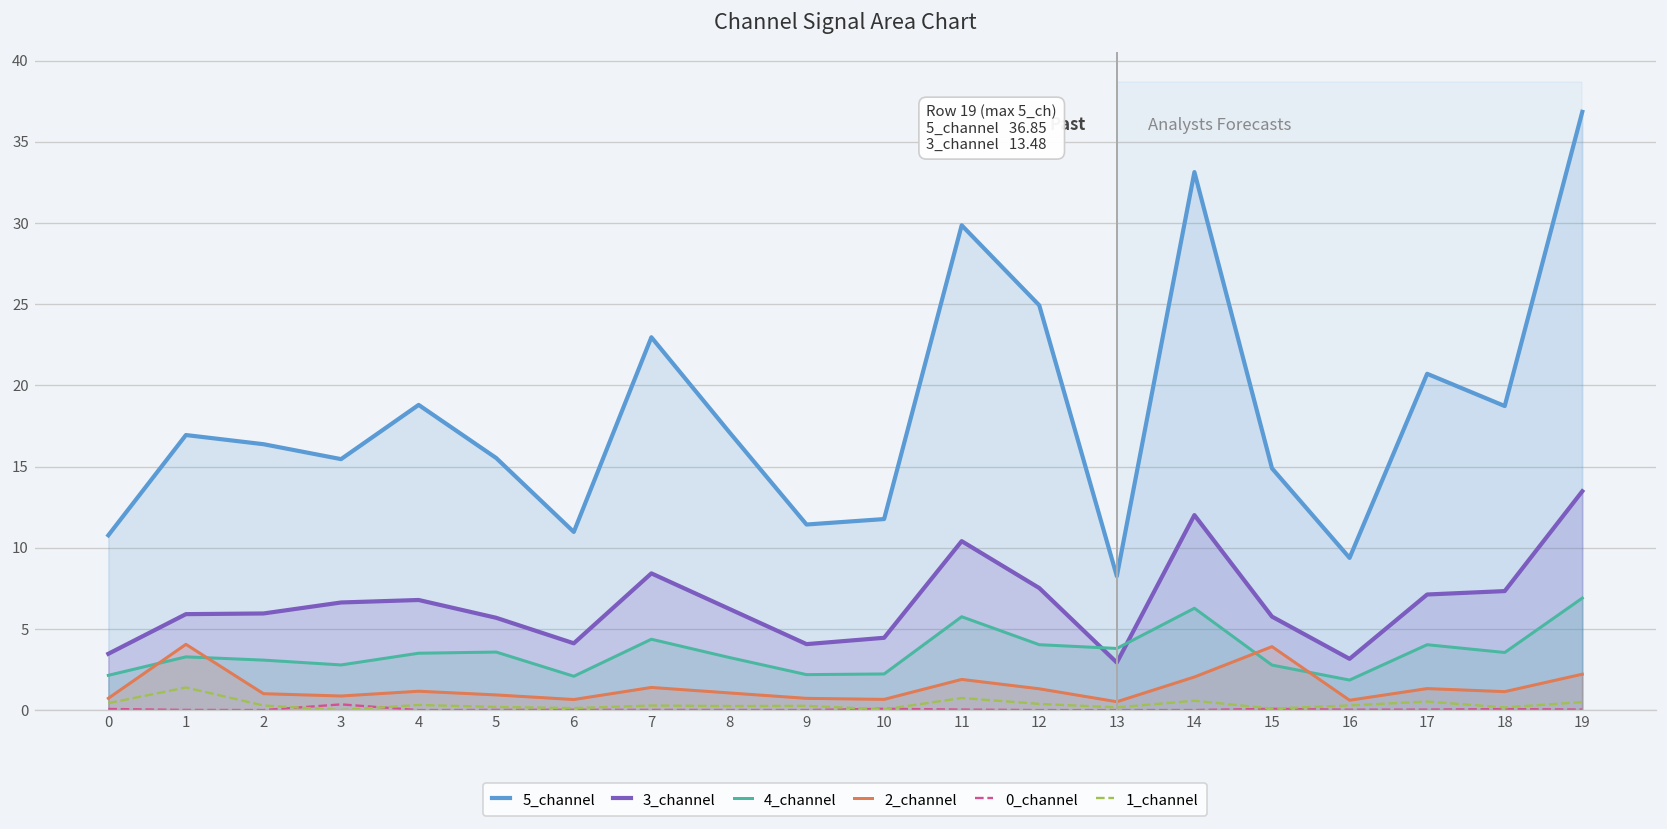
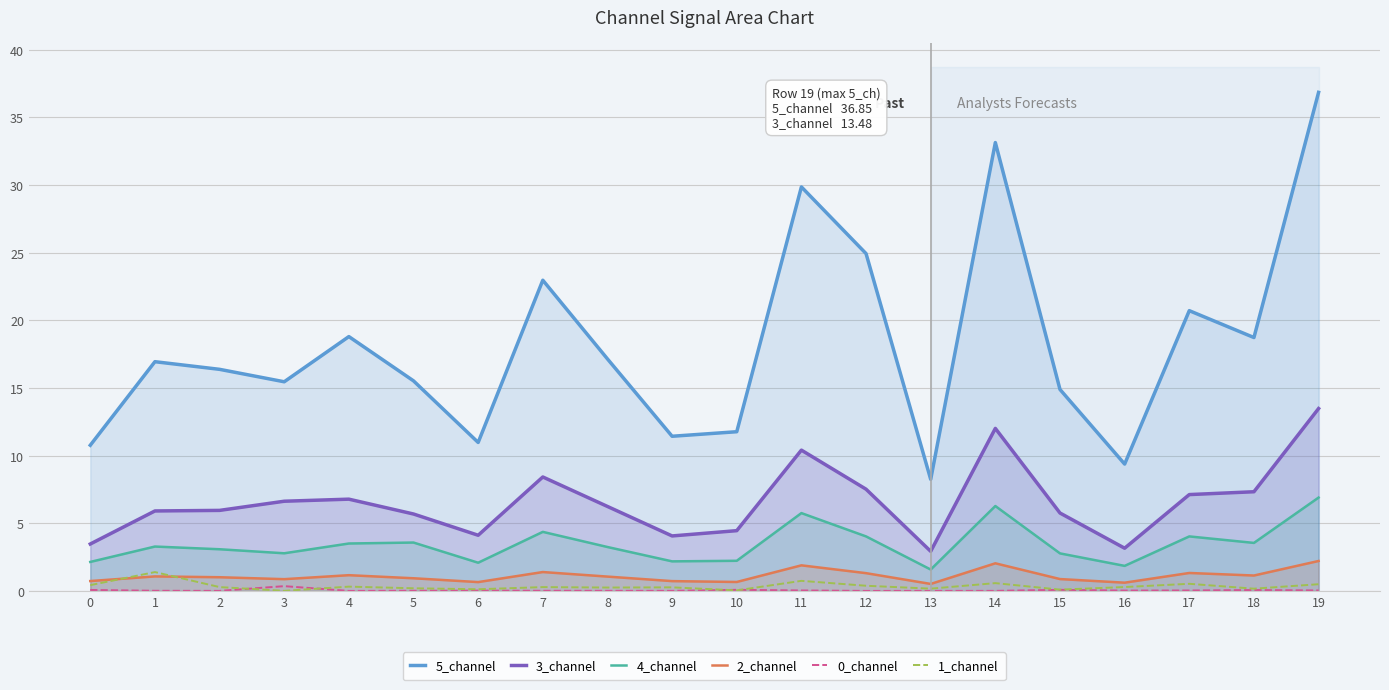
2_channel, 1: 4.1 -> 1.1
4_channel, 13: 3.8 -> 1.6
2_channel, 15: 3.9 -> 0.9
